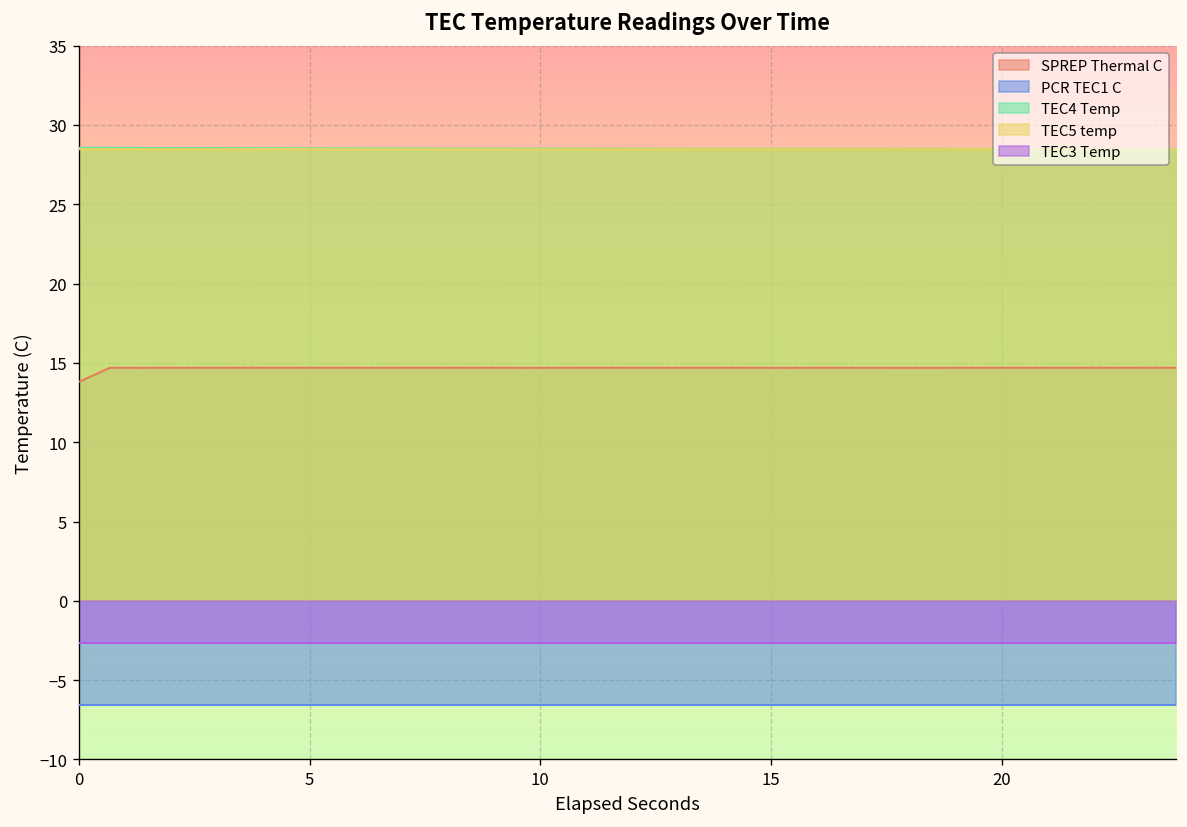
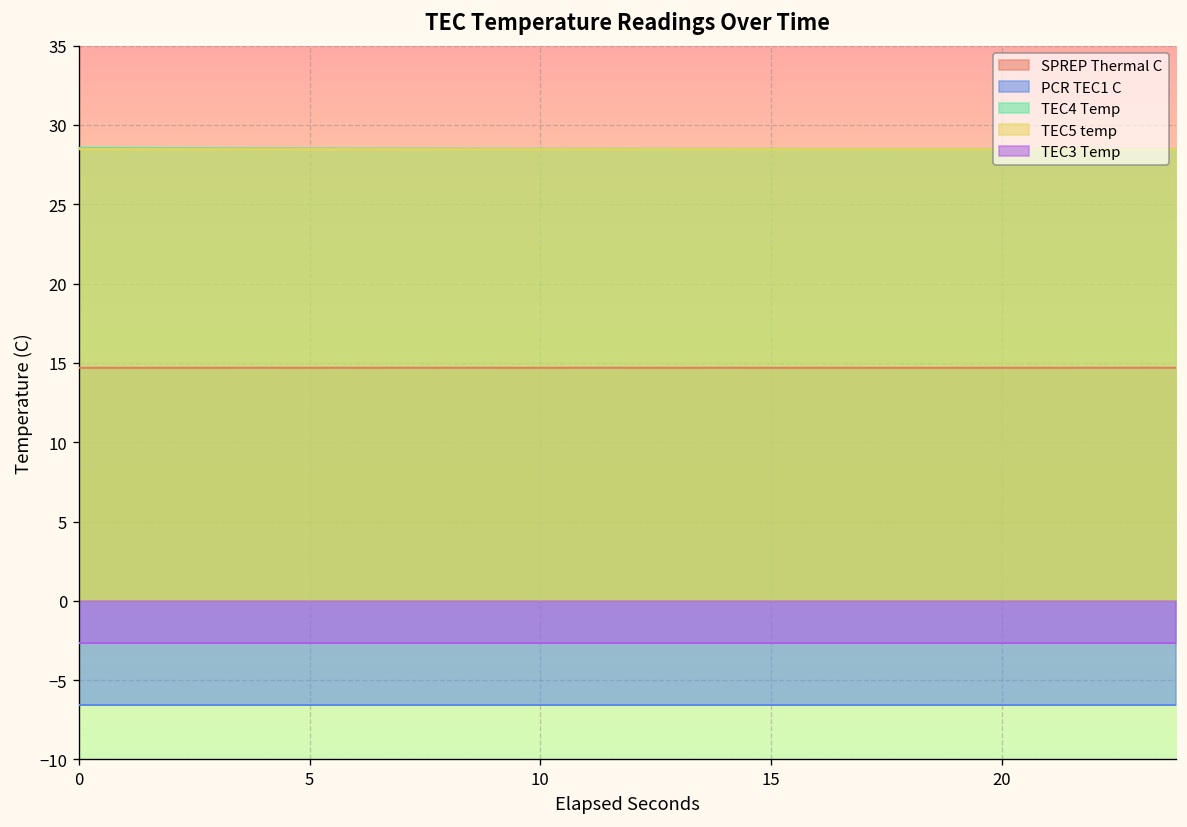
SPREP Thermal C, 0: 13.8 -> 14.7
